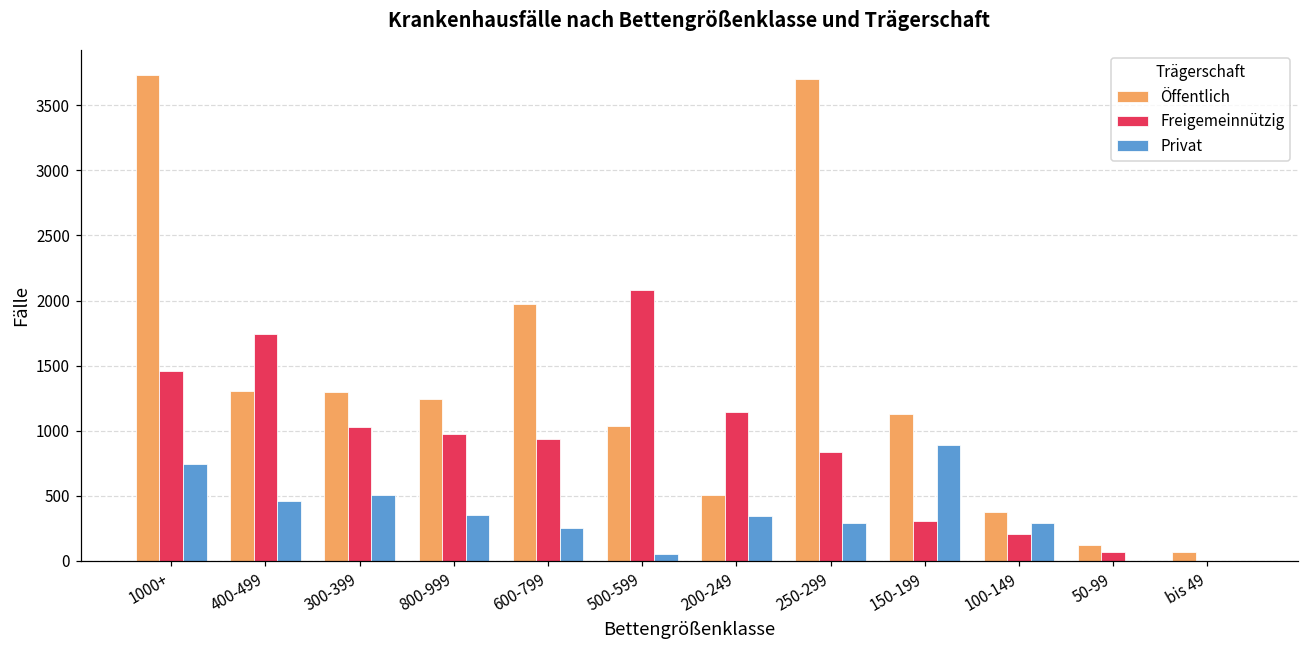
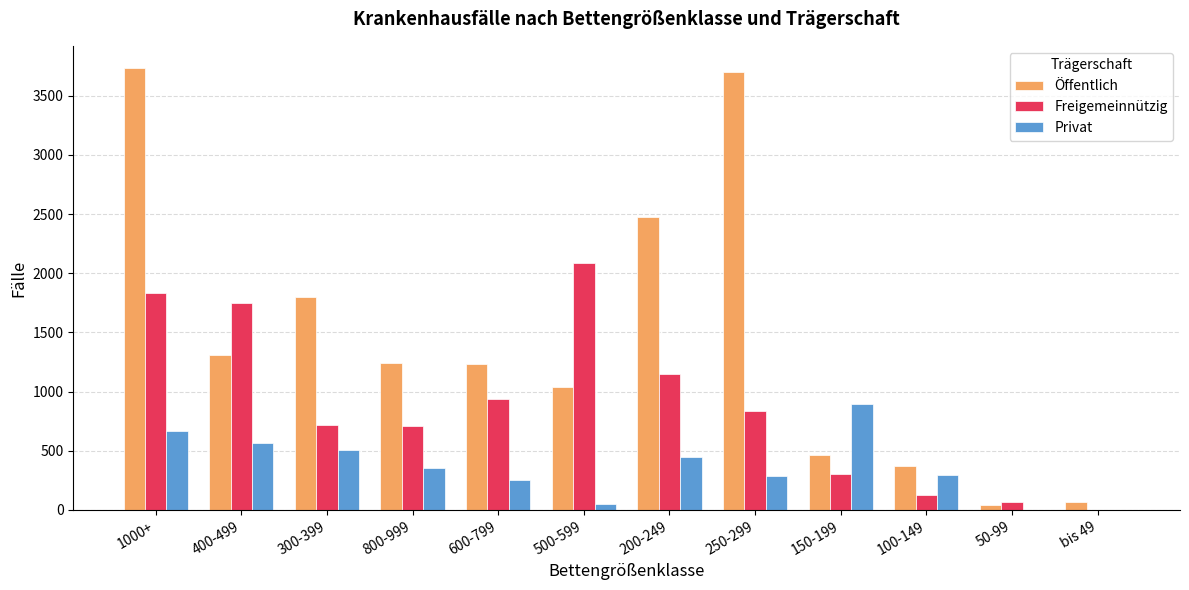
Freigemeinnützig, 1000+: 1460 -> 1830
Privat, 1000+: 750 -> 660
Privat, 400-499: 460 -> 560
Öffentlich, 300-399: 1300 -> 1800
Freigemeinnützig, 300-399: 1030 -> 720
Freigemeinnützig, 800-999: 980 -> 710
Öffentlich, 600-799: 1980 -> 1230
Öffentlich, 200-249: 510 -> 2480
Privat, 200-249: 350 -> 450
Öffentlich, 150-199: 1130 -> 460
Freigemeinnützig, 100-149: 200 -> 120
Öffentlich, 50-99: 130 -> 40
